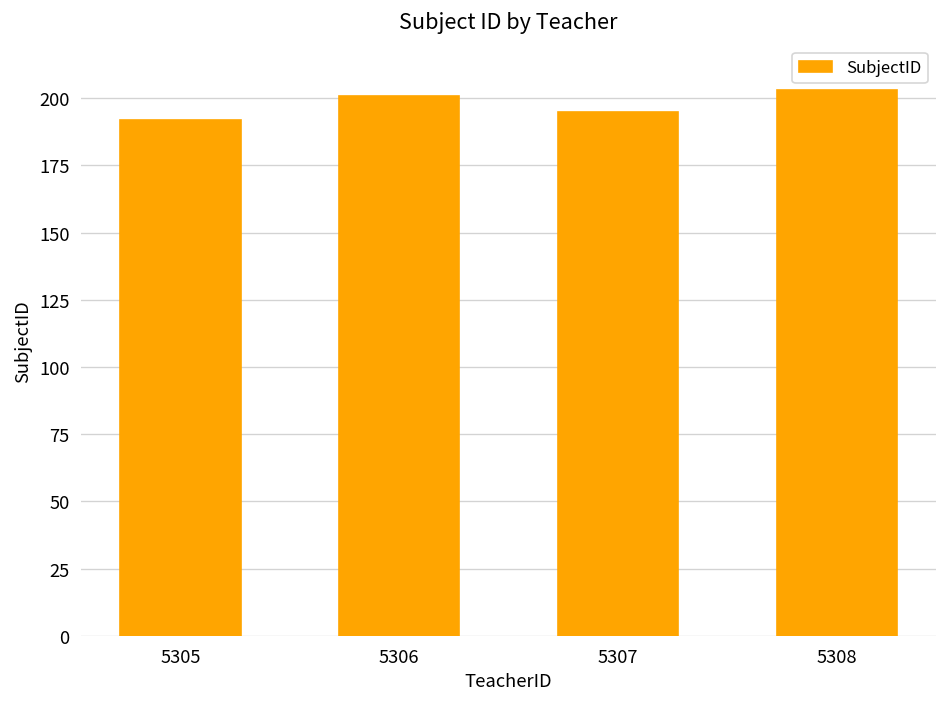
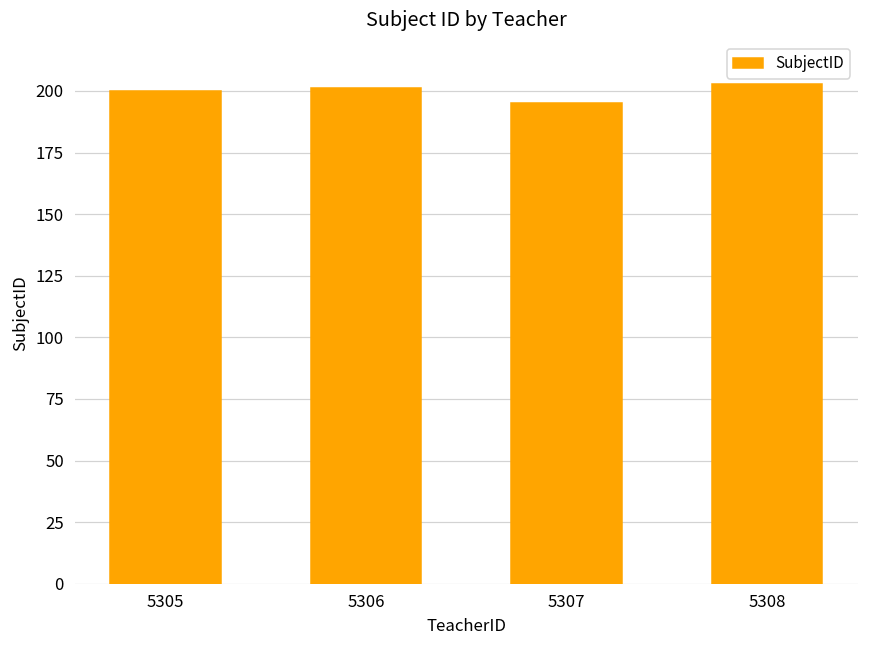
5305: 192 -> 200
